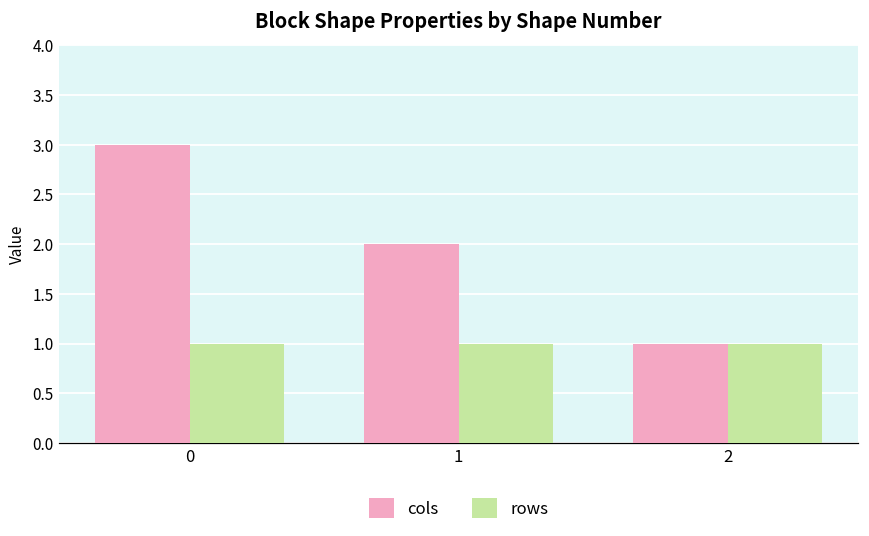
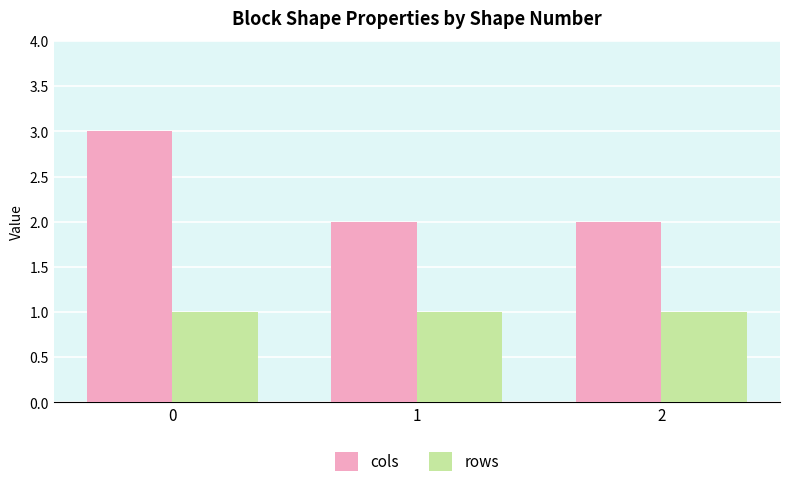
cols, 2: 1 -> 2
